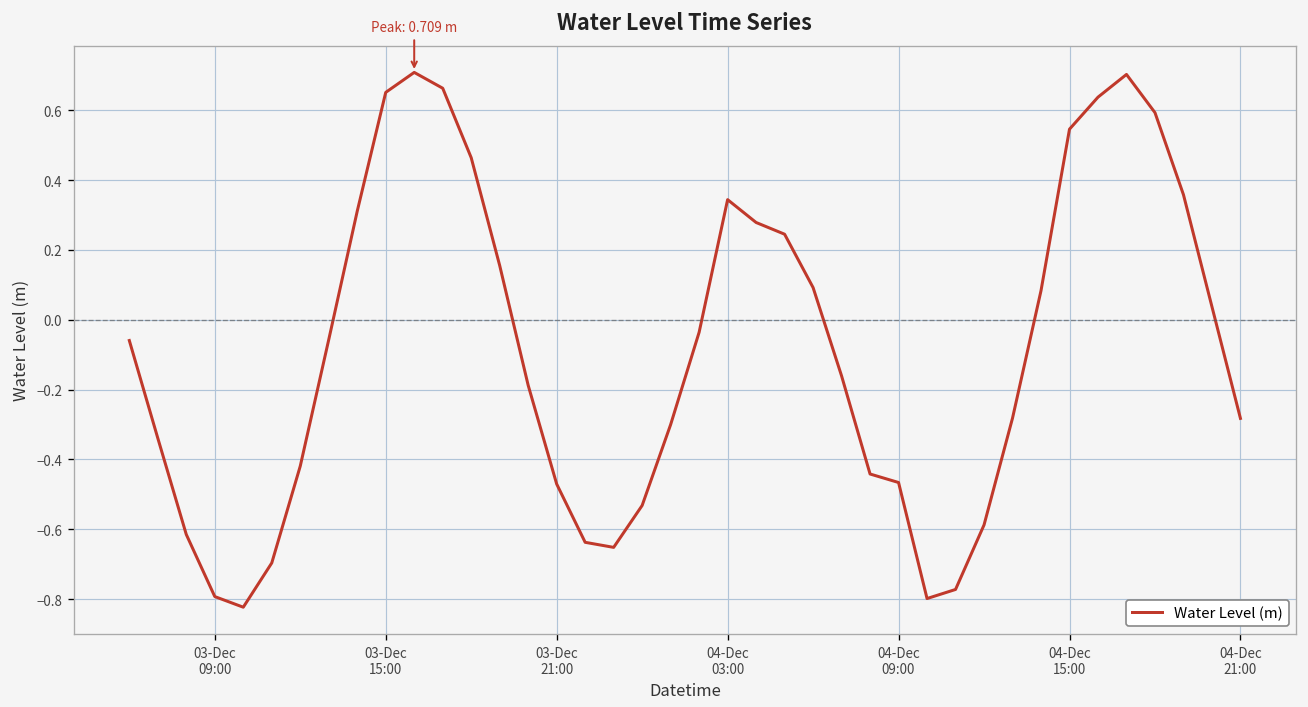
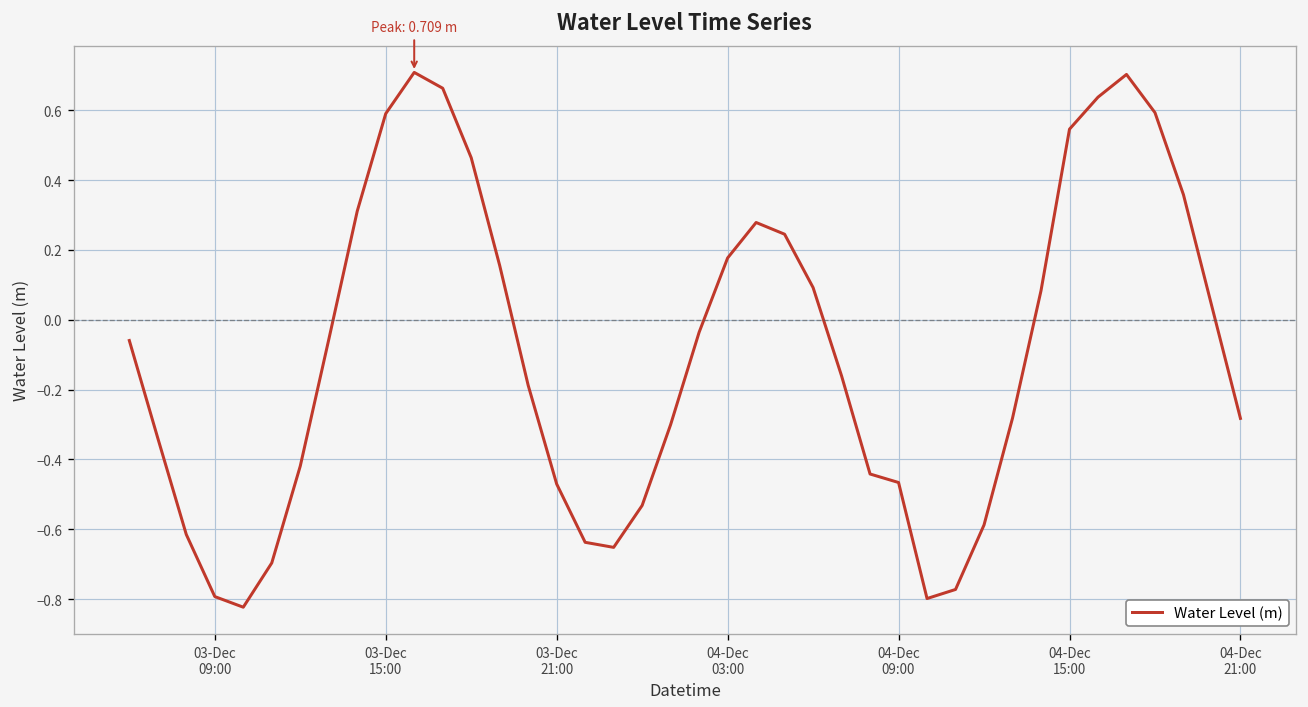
03-Dec 15:00: 0.65 -> 0.59
04-Dec 03:00: 0.34 -> 0.18
